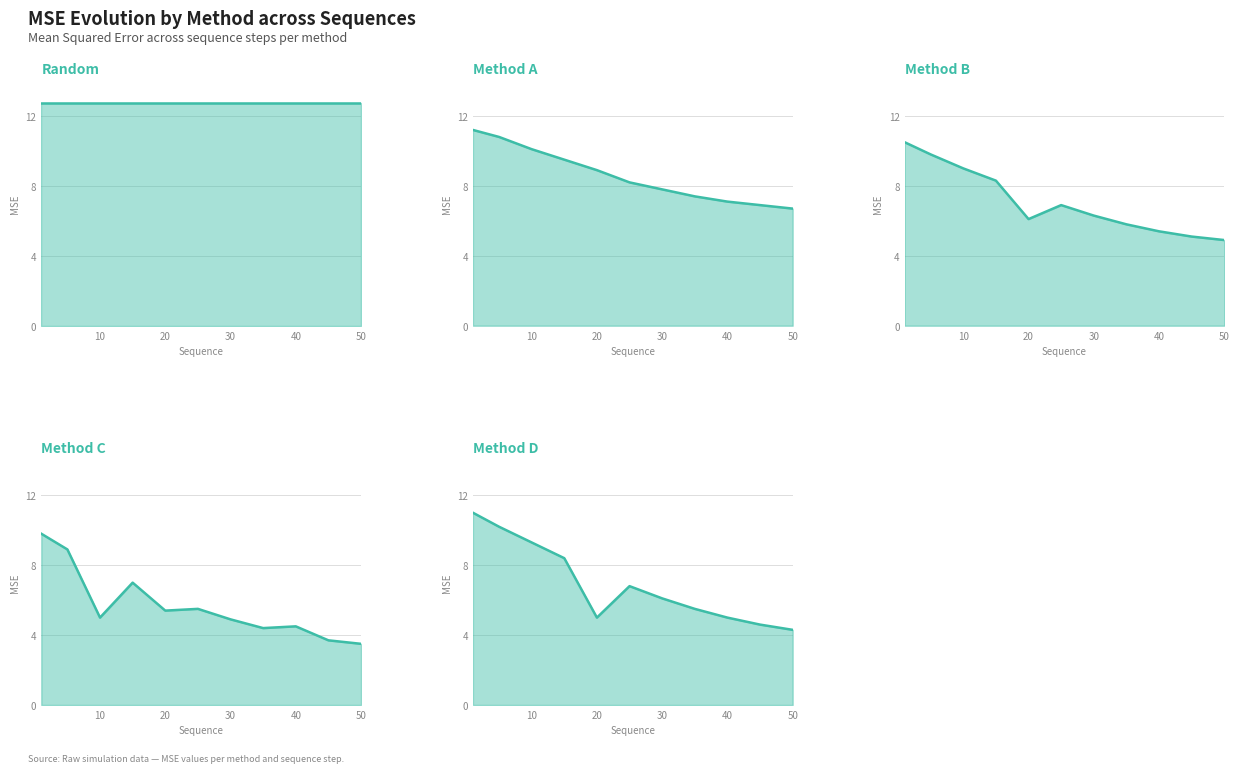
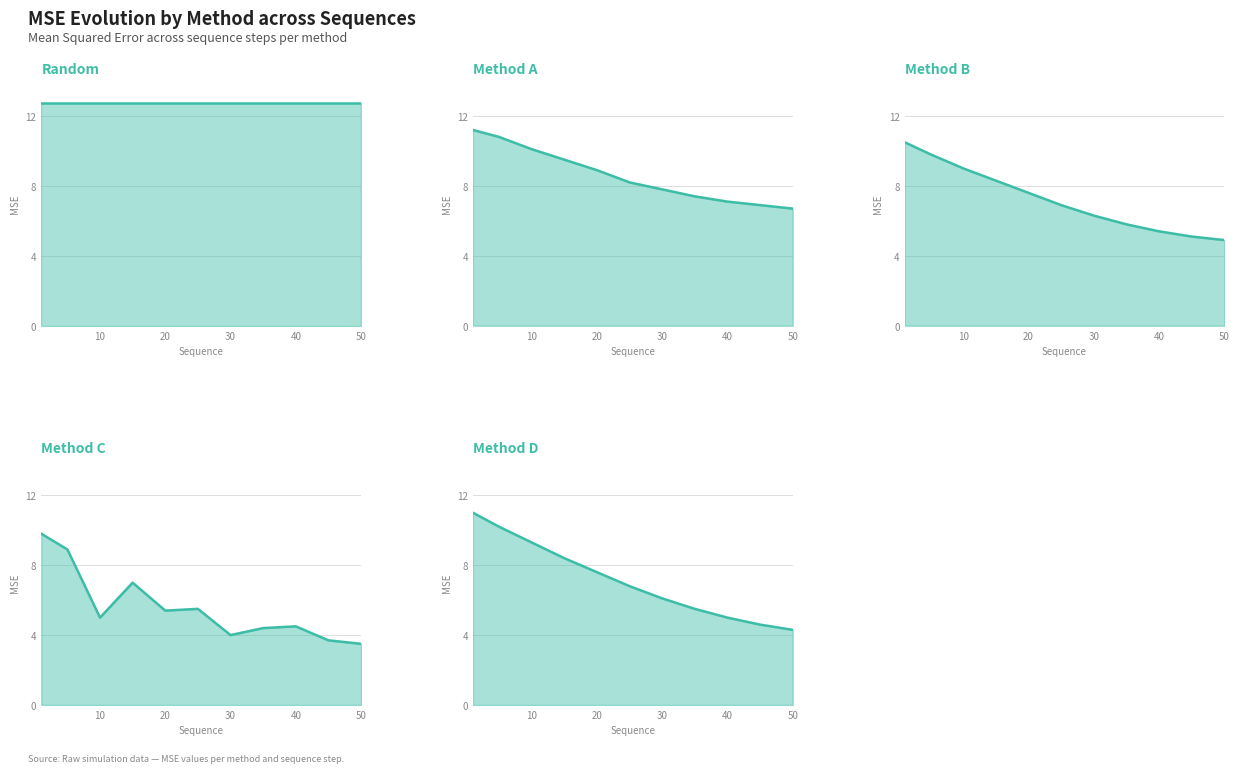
Method B, 20: 6.1 -> 7.6
Method C, 30: 4.9 -> 4.0
Method D, 20: 5.0 -> 7.6
